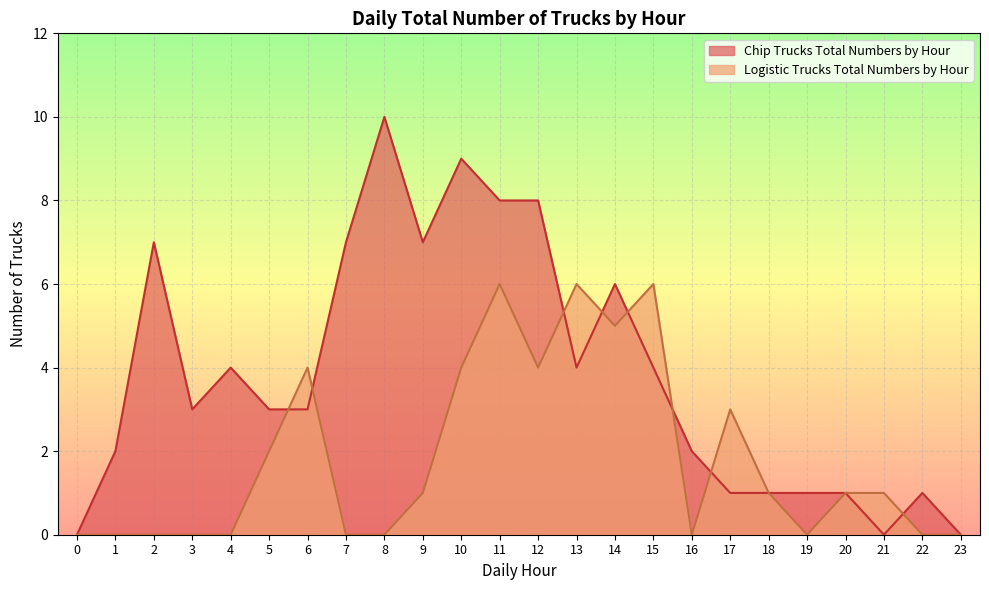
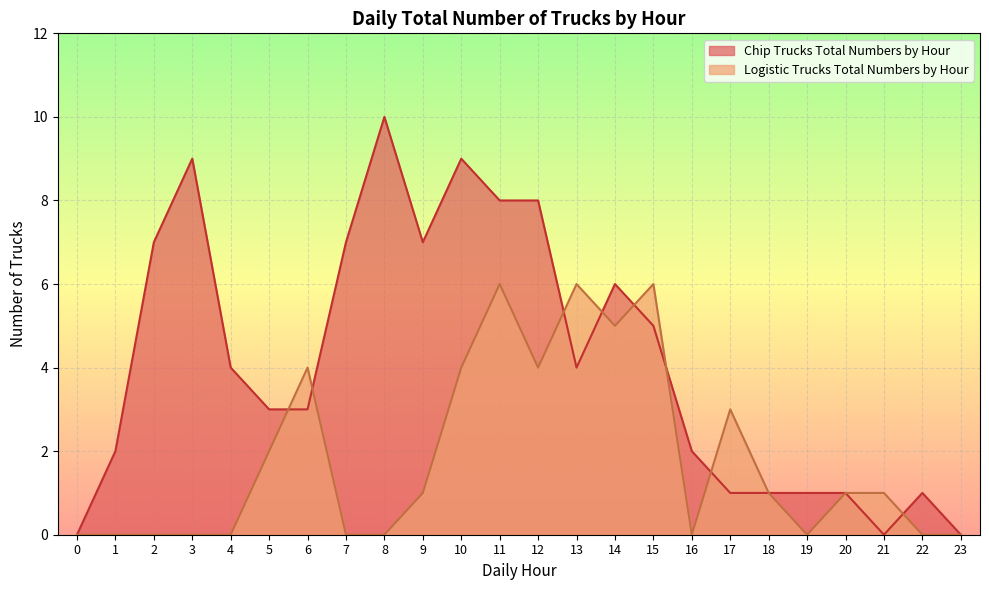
Chip Trucks Total Numbers by Hour, 3: 3 -> 9
Chip Trucks Total Numbers by Hour, 15: 4 -> 5
